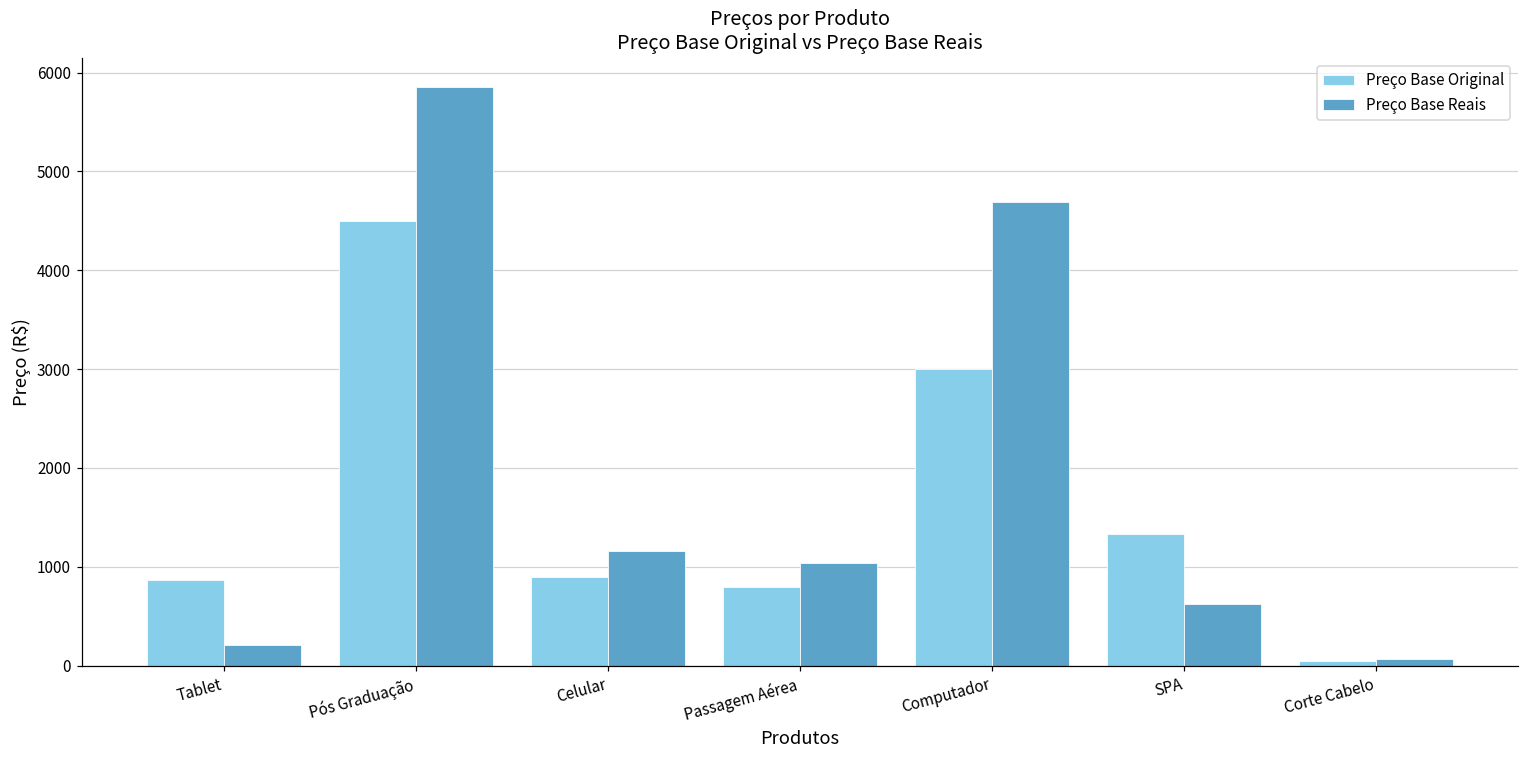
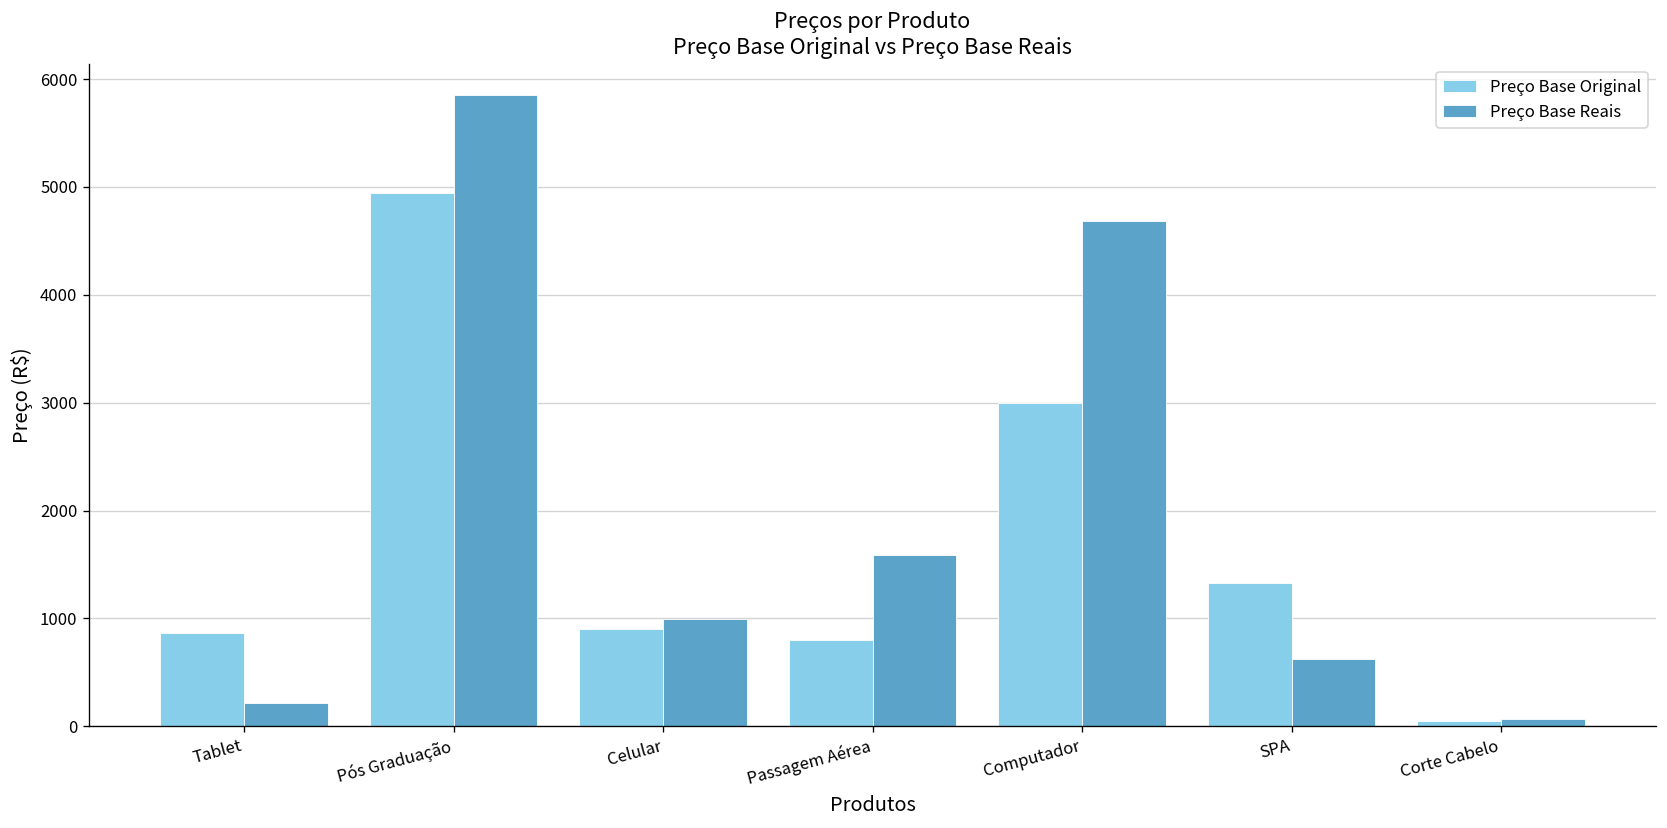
Preço Base Original, Pós Graduação: 4500 -> 4900
Preço Base Reais, Celular: 1200 -> 1000
Preço Base Reais, Passagem Aérea: 1000 -> 1600
